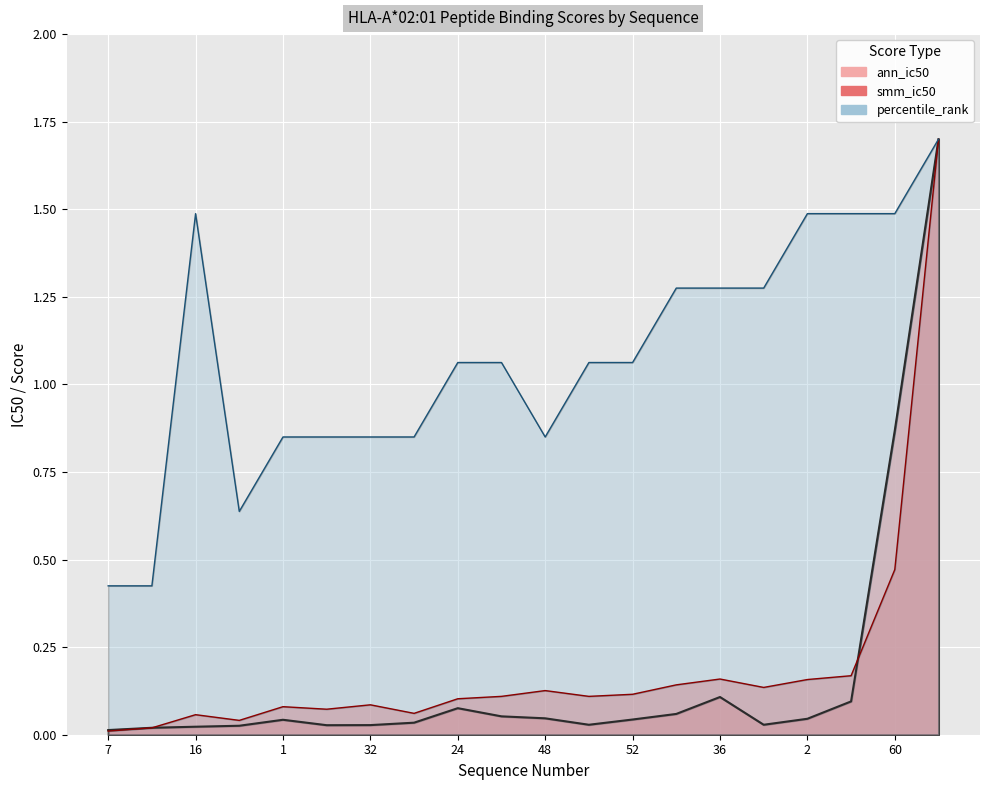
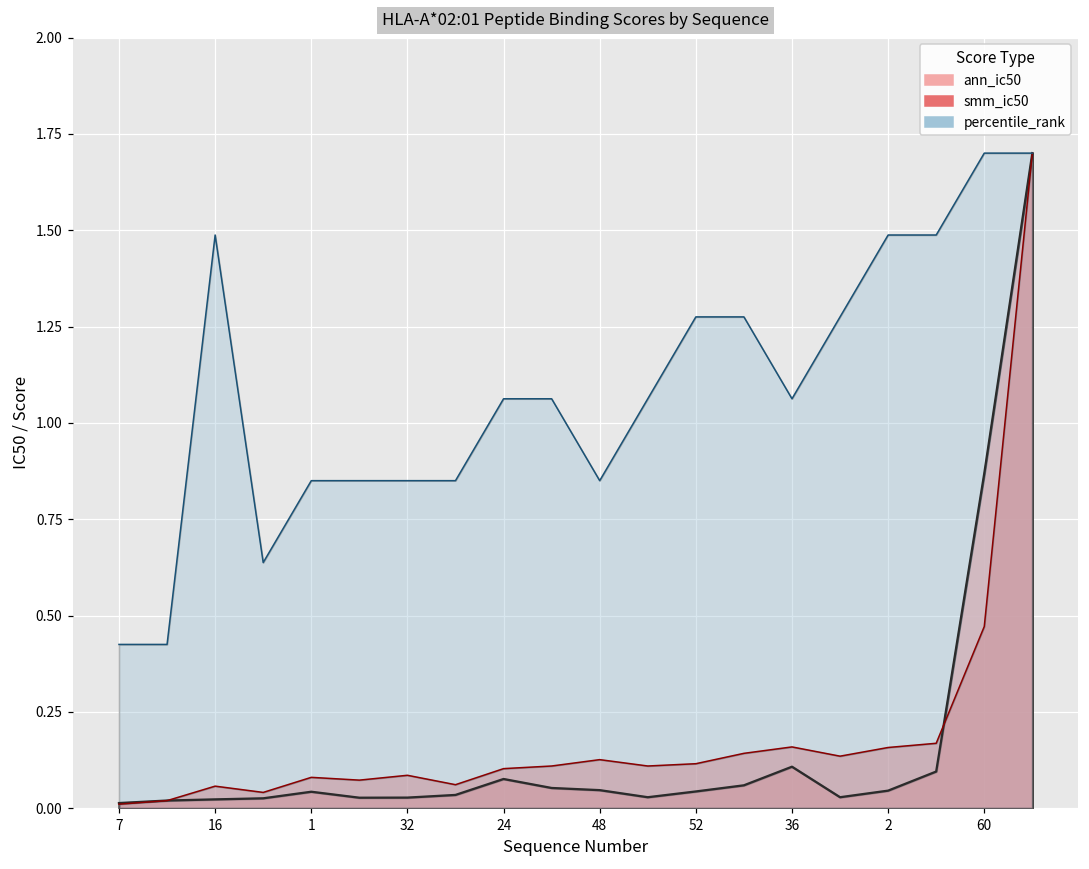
percentile_rank, 52: 1.06 -> 1.27
percentile_rank, 36: 1.27 -> 1.06
percentile_rank, 60: 1.49 -> 1.70
